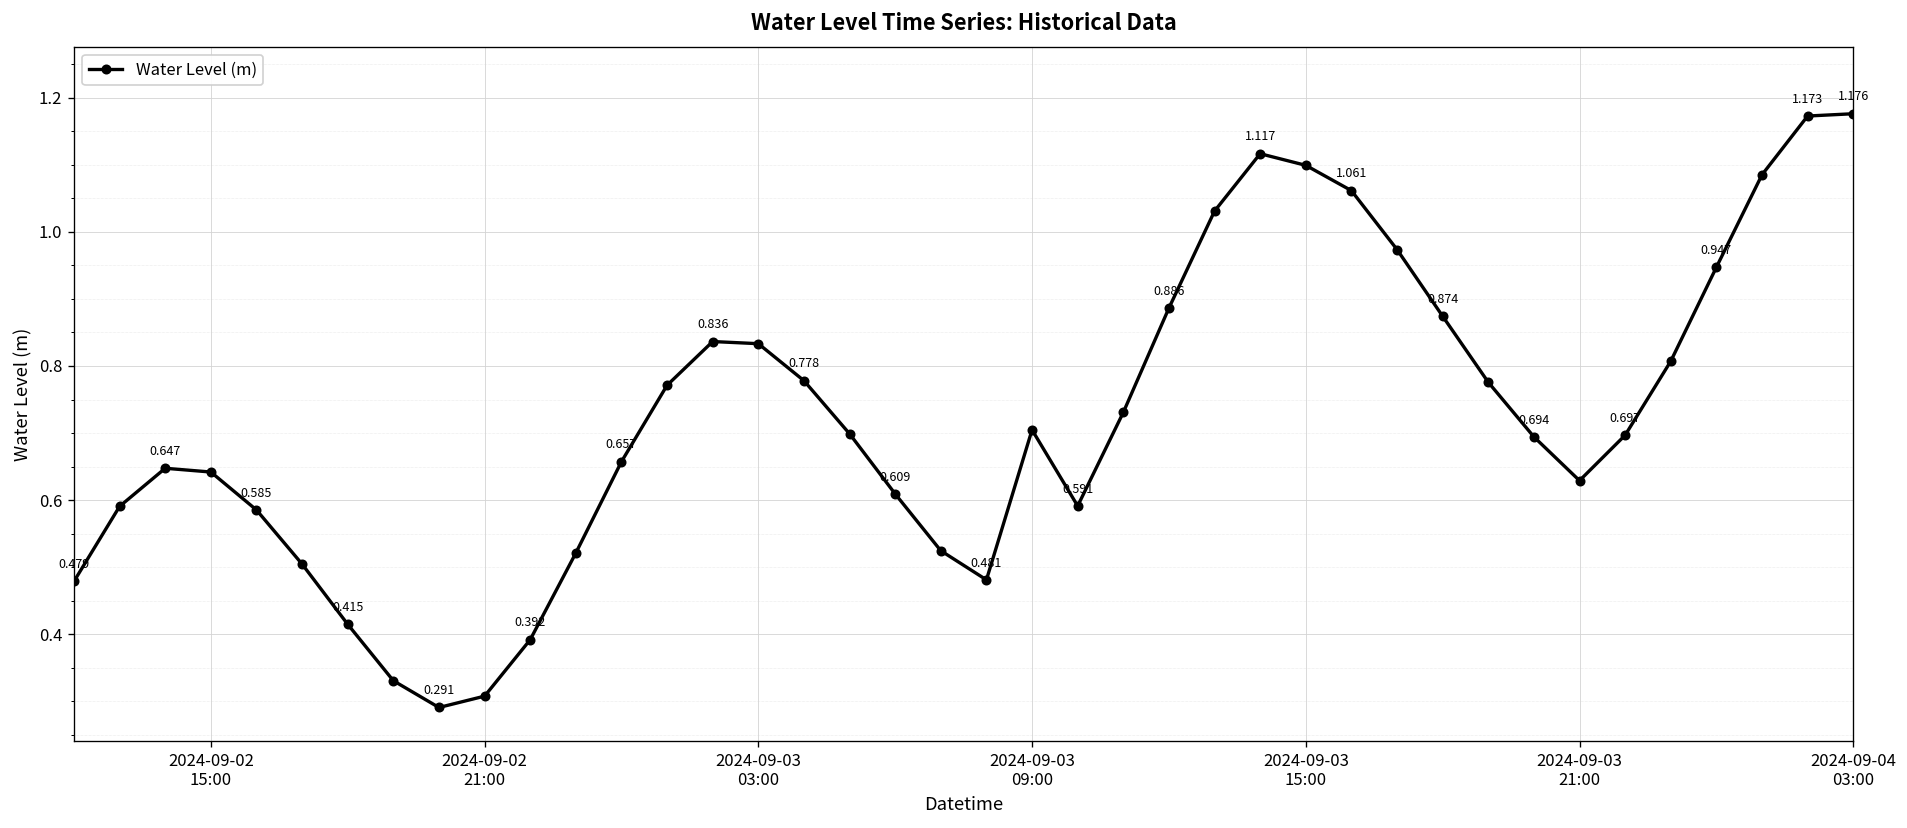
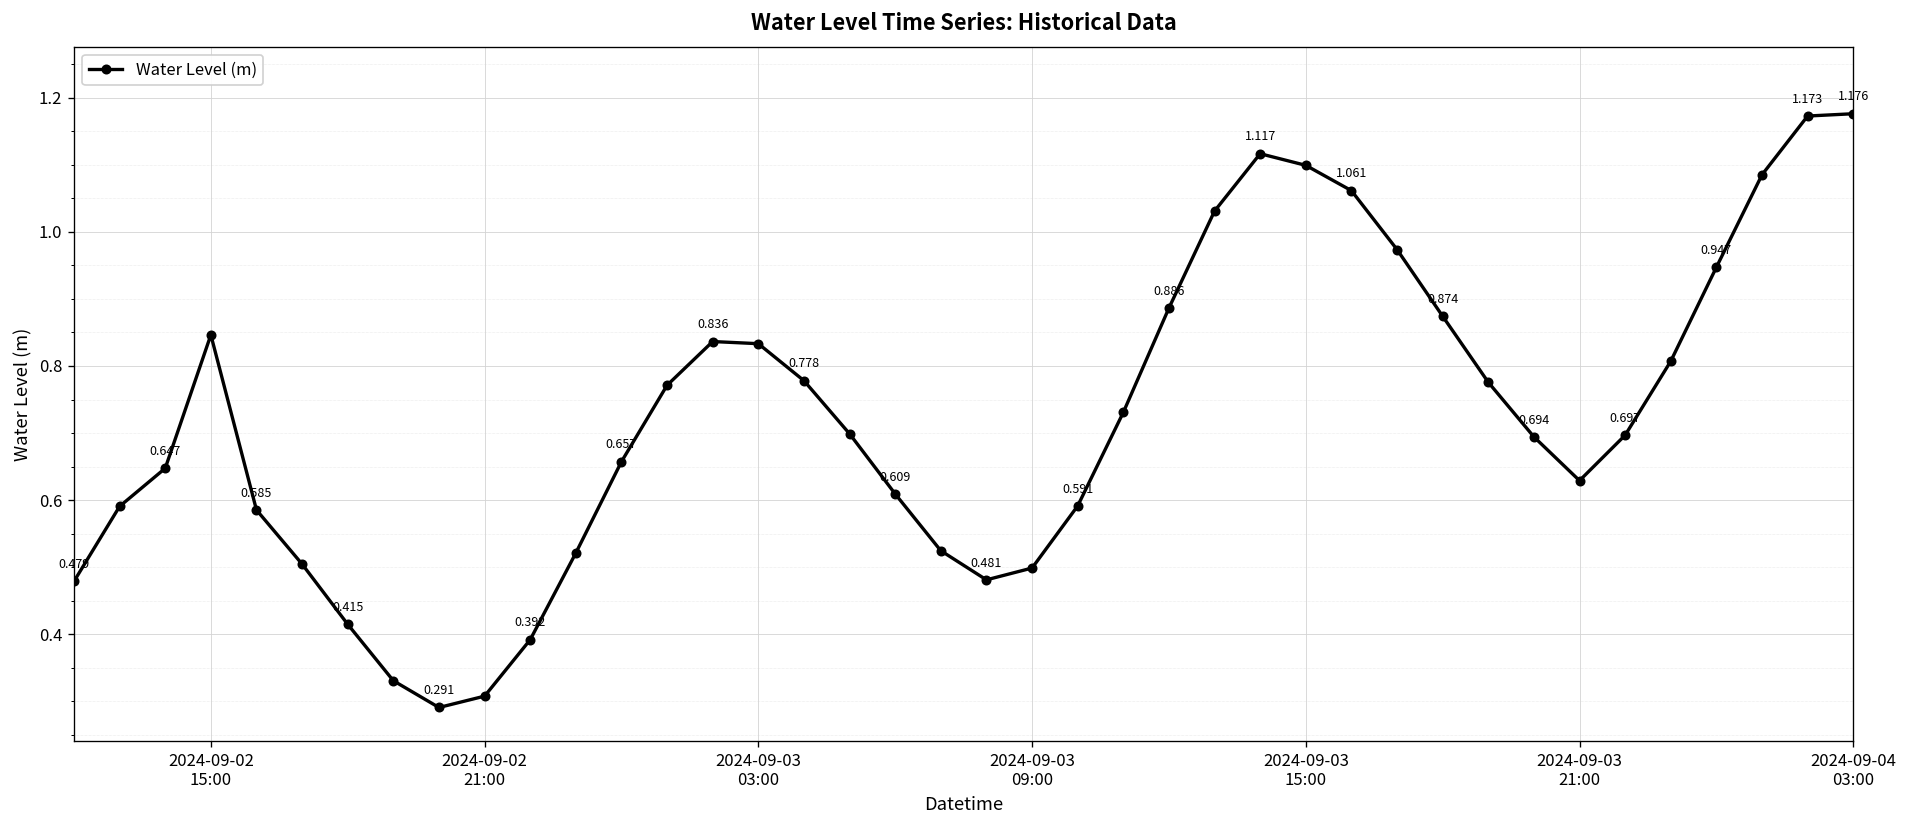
2024-09-02 15:00: 0.64 -> 0.85
2024-09-03 09:00: 0.70 -> 0.50
